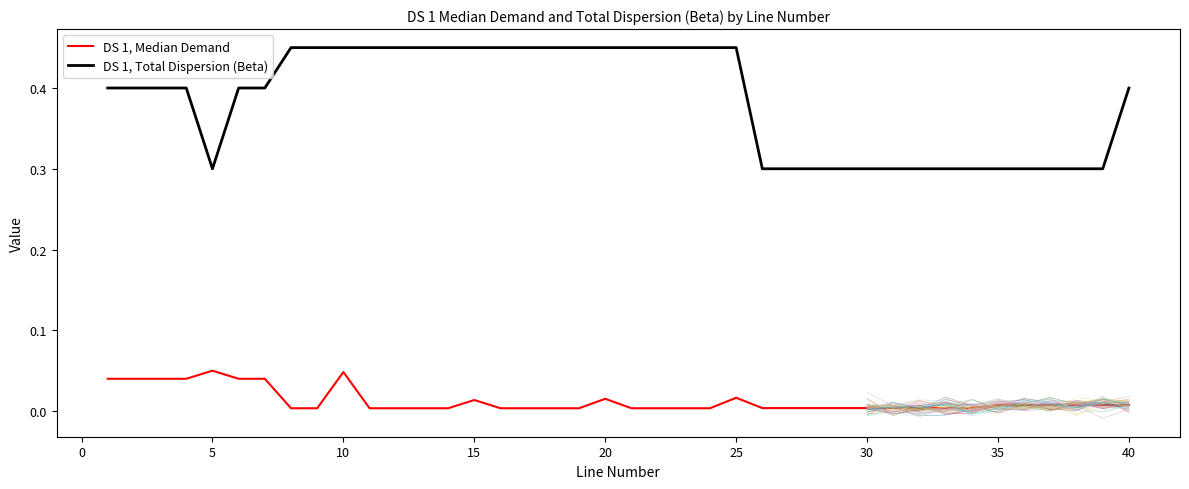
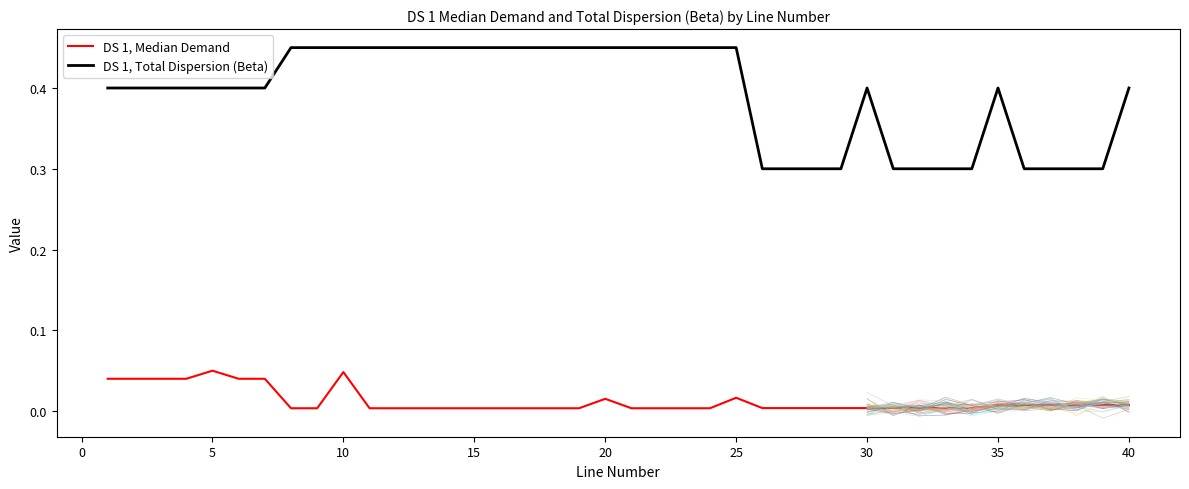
DS 1, Total Dispersion (Beta), 5: 0.3 -> 0.4
DS 1, Median Demand, 15: 0.01 -> 0.00
DS 1, Total Dispersion (Beta), 30: 0.3 -> 0.4
DS 1, Total Dispersion (Beta), 35: 0.3 -> 0.4
